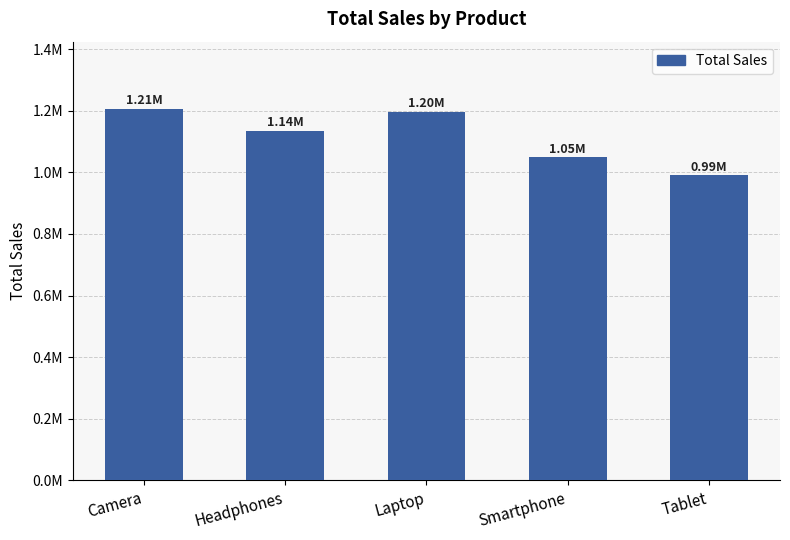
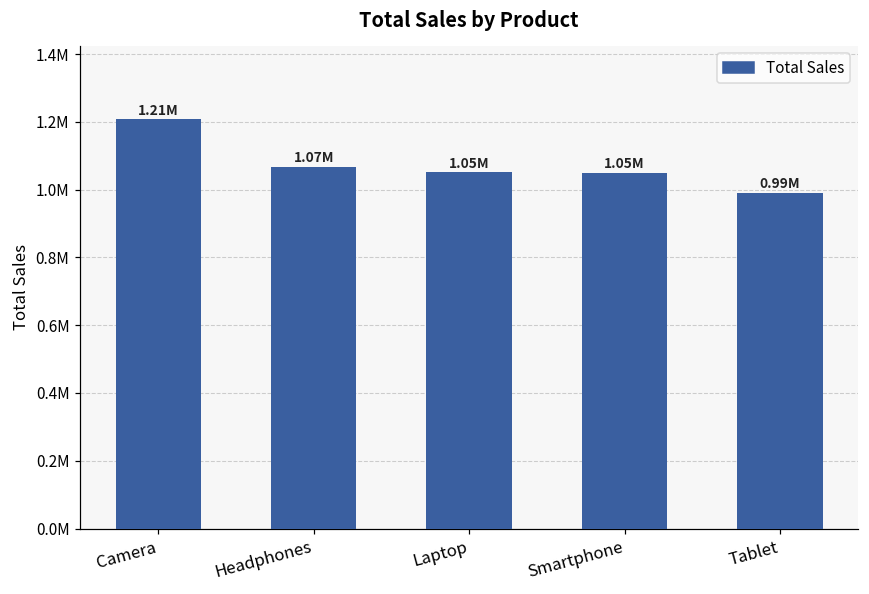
Headphones: 1.14M -> 1.07M
Laptop: 1.20M -> 1.05M
